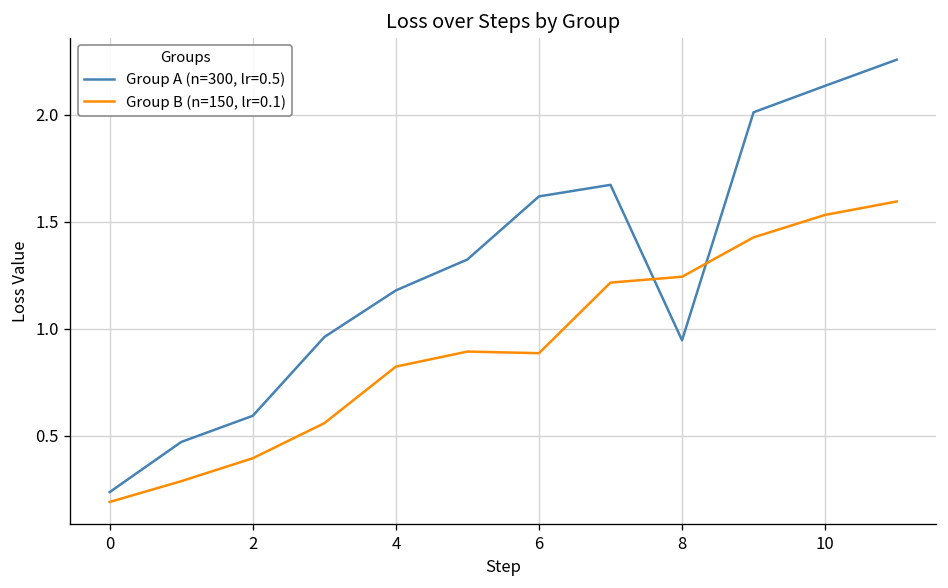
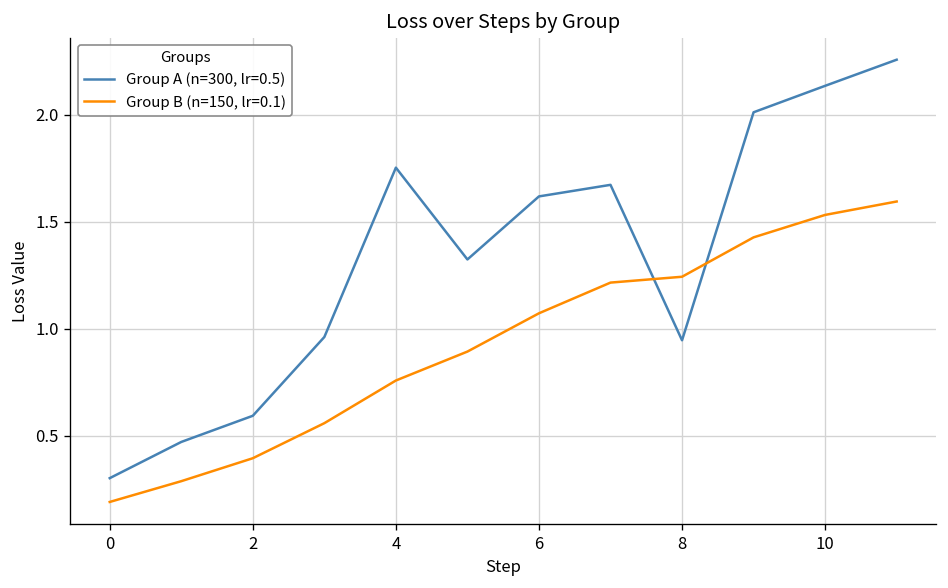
Group A (n=300, lr=0.5), 0: 0.24 -> 0.30
Group A (n=300, lr=0.5), 4: 1.18 -> 1.75
Group B (n=150, lr=0.1), 4: 0.82 -> 0.76
Group B (n=150, lr=0.1), 6: 0.89 -> 1.07
